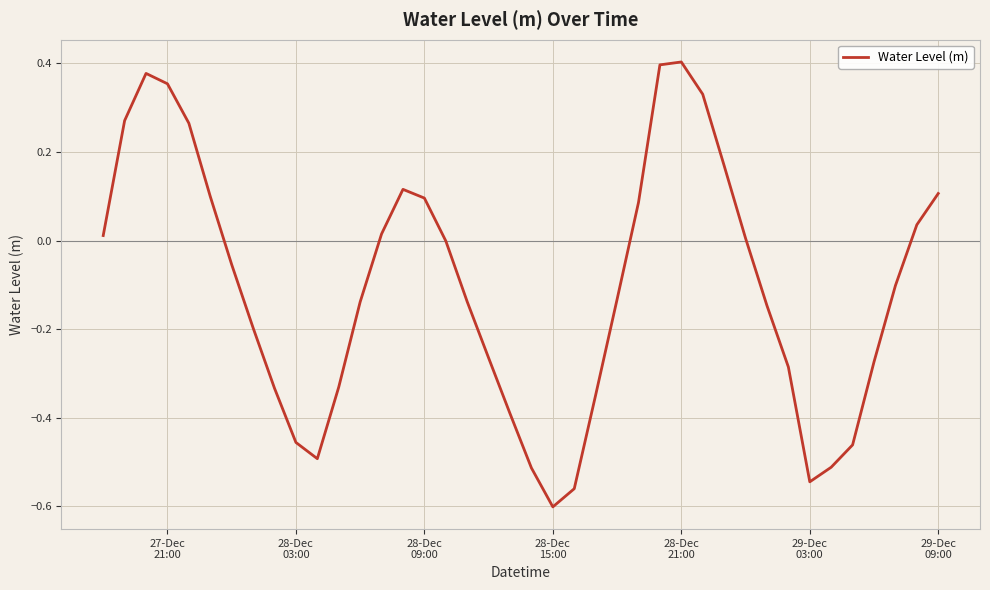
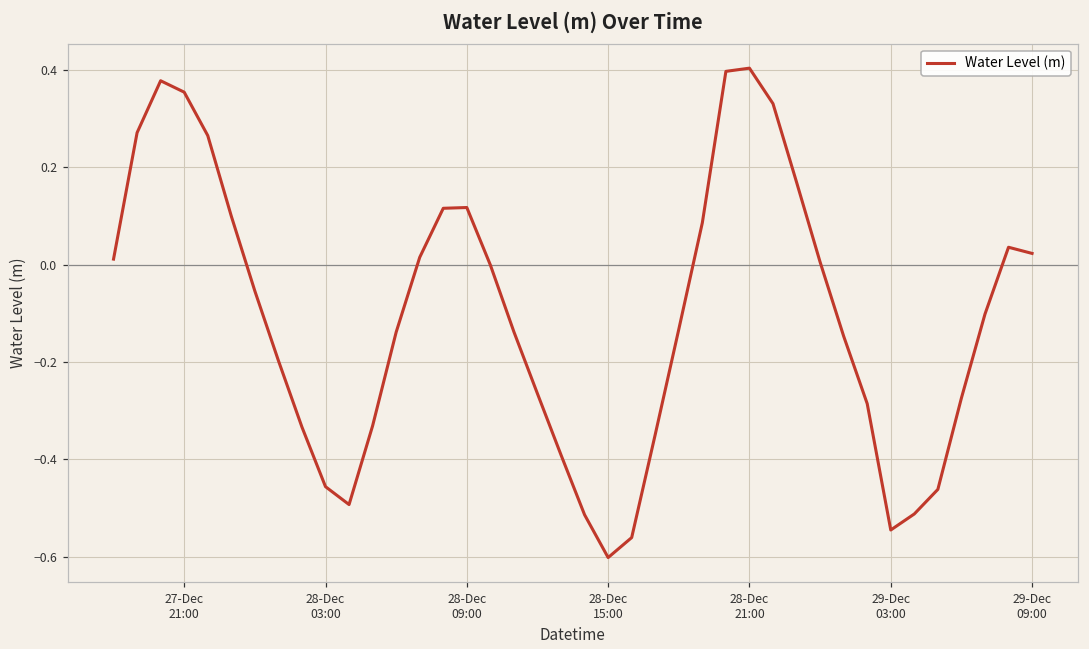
28-Dec 09:00: 0.10 -> 0.12
29-Dec 09:00: 0.11 -> 0.02
